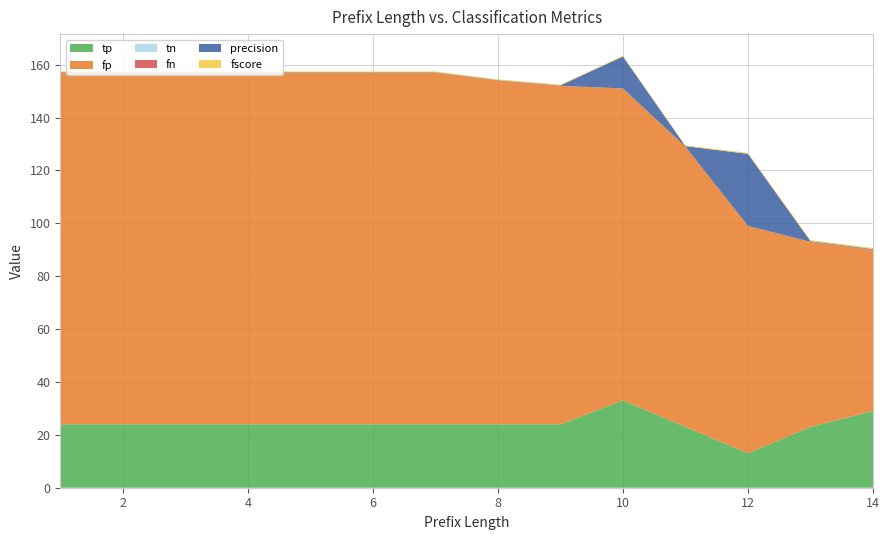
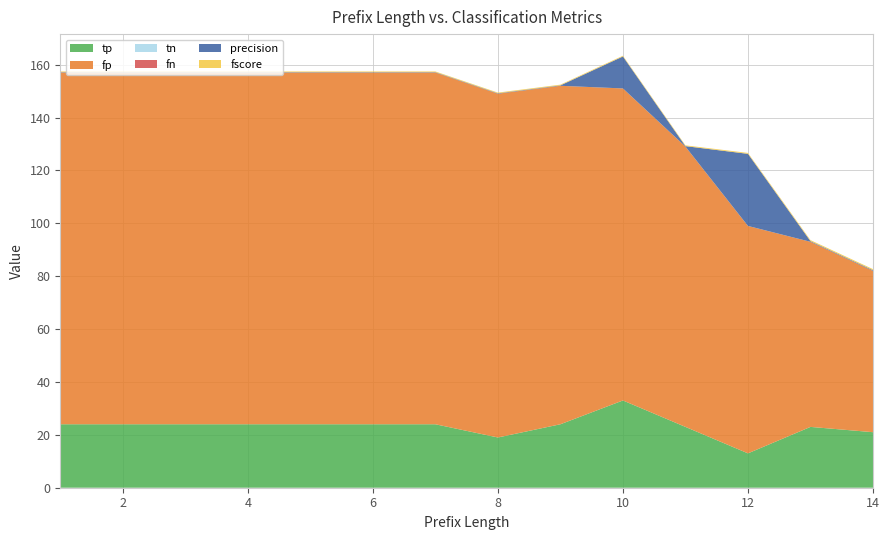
tp, 8: 24 -> 19
tp, 14: 29 -> 21
